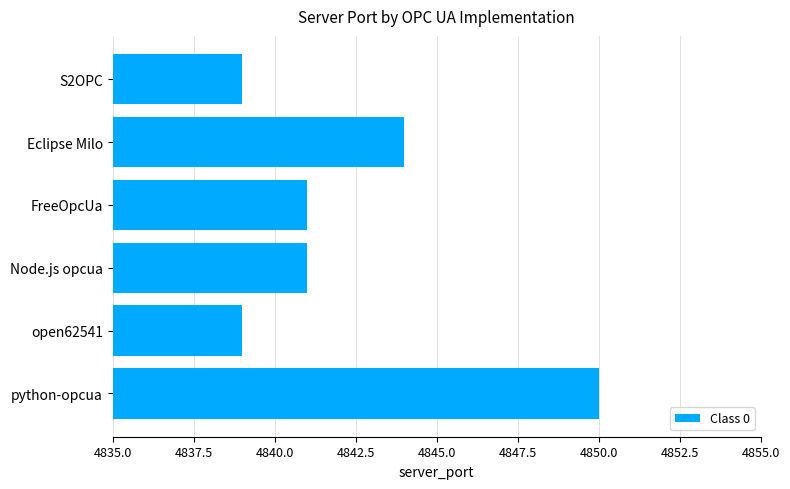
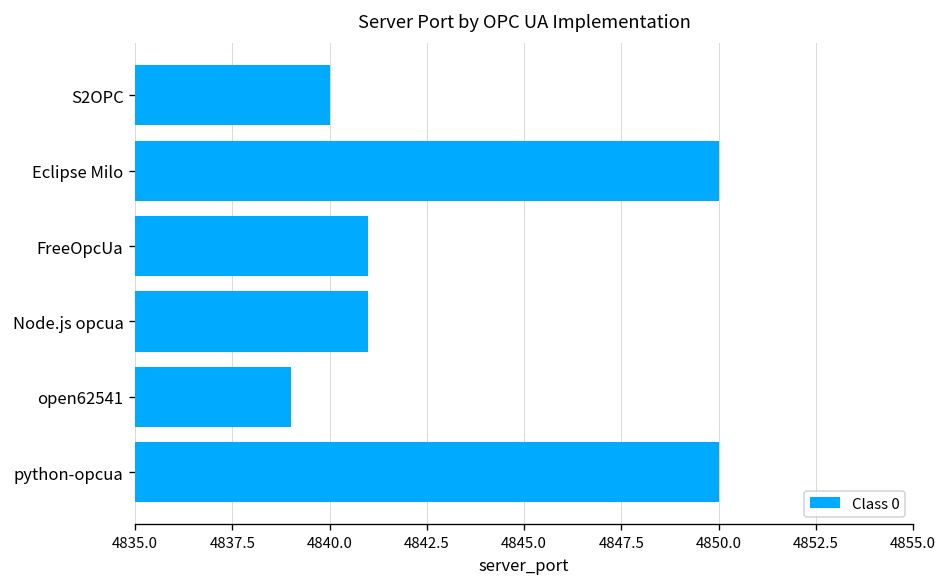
S2OPC: 4839 -> 4840
Eclipse Milo: 4844 -> 4850
